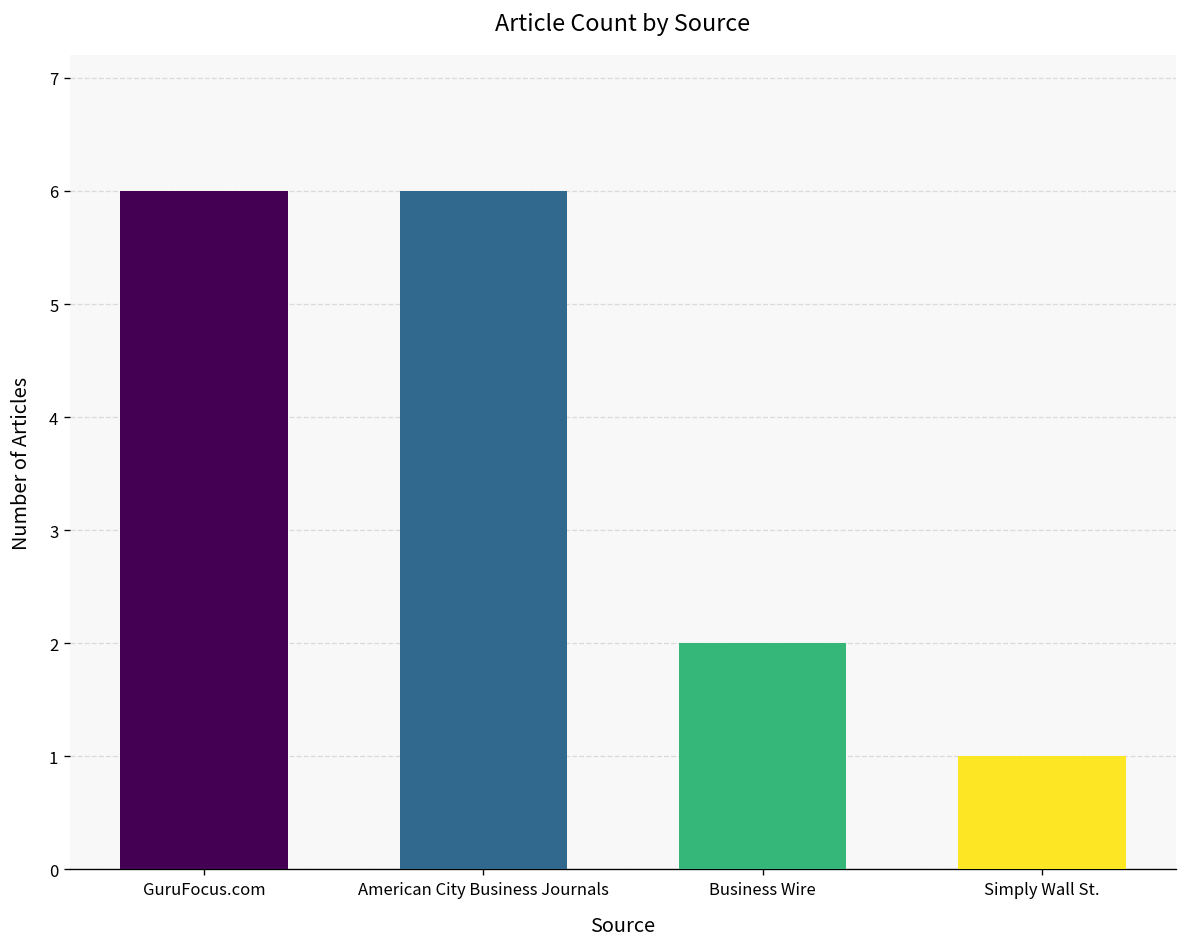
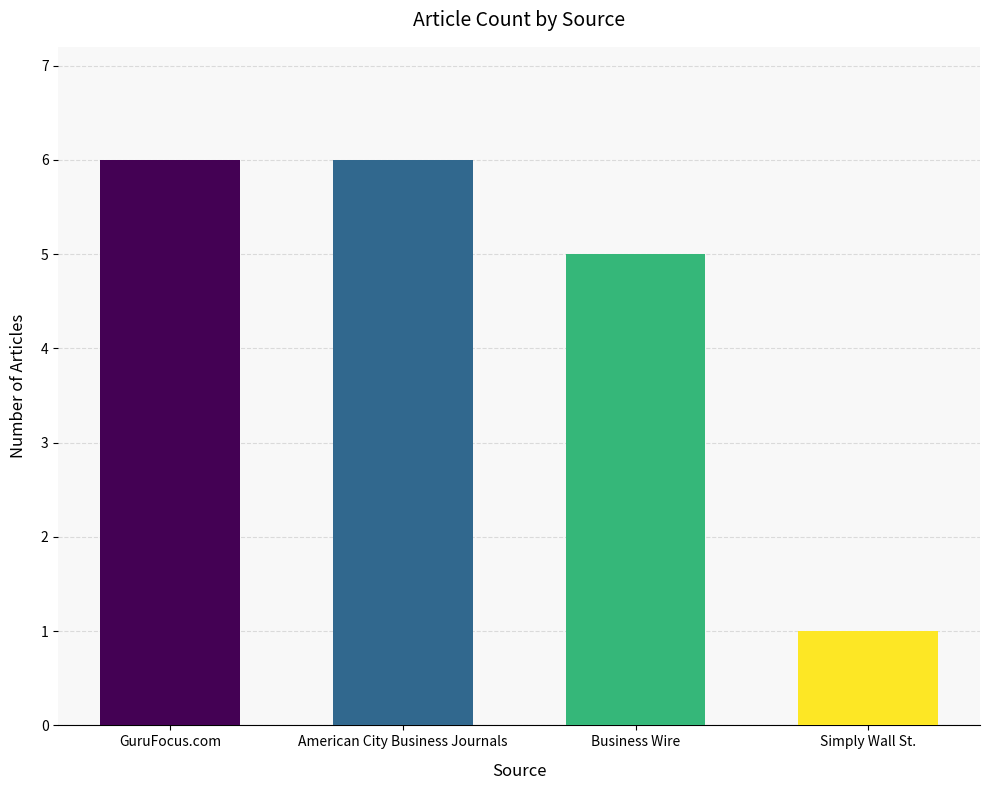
Business Wire: 2 -> 5
